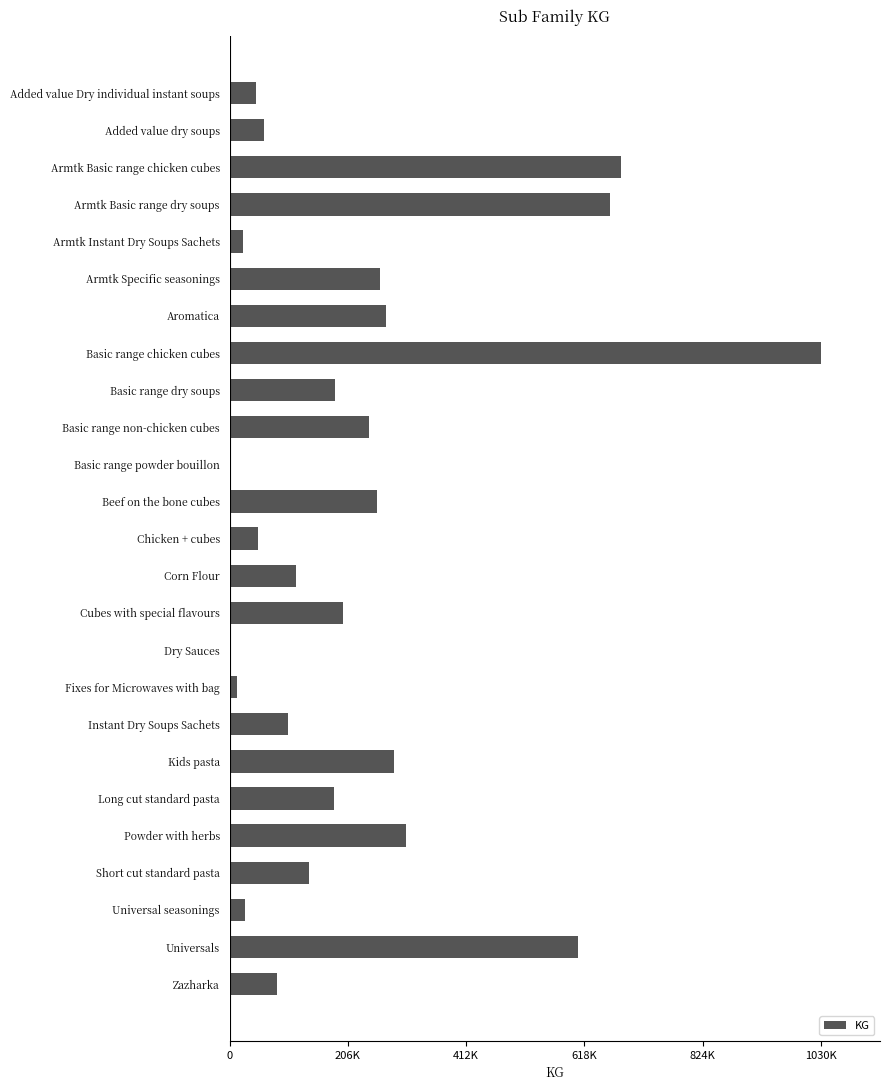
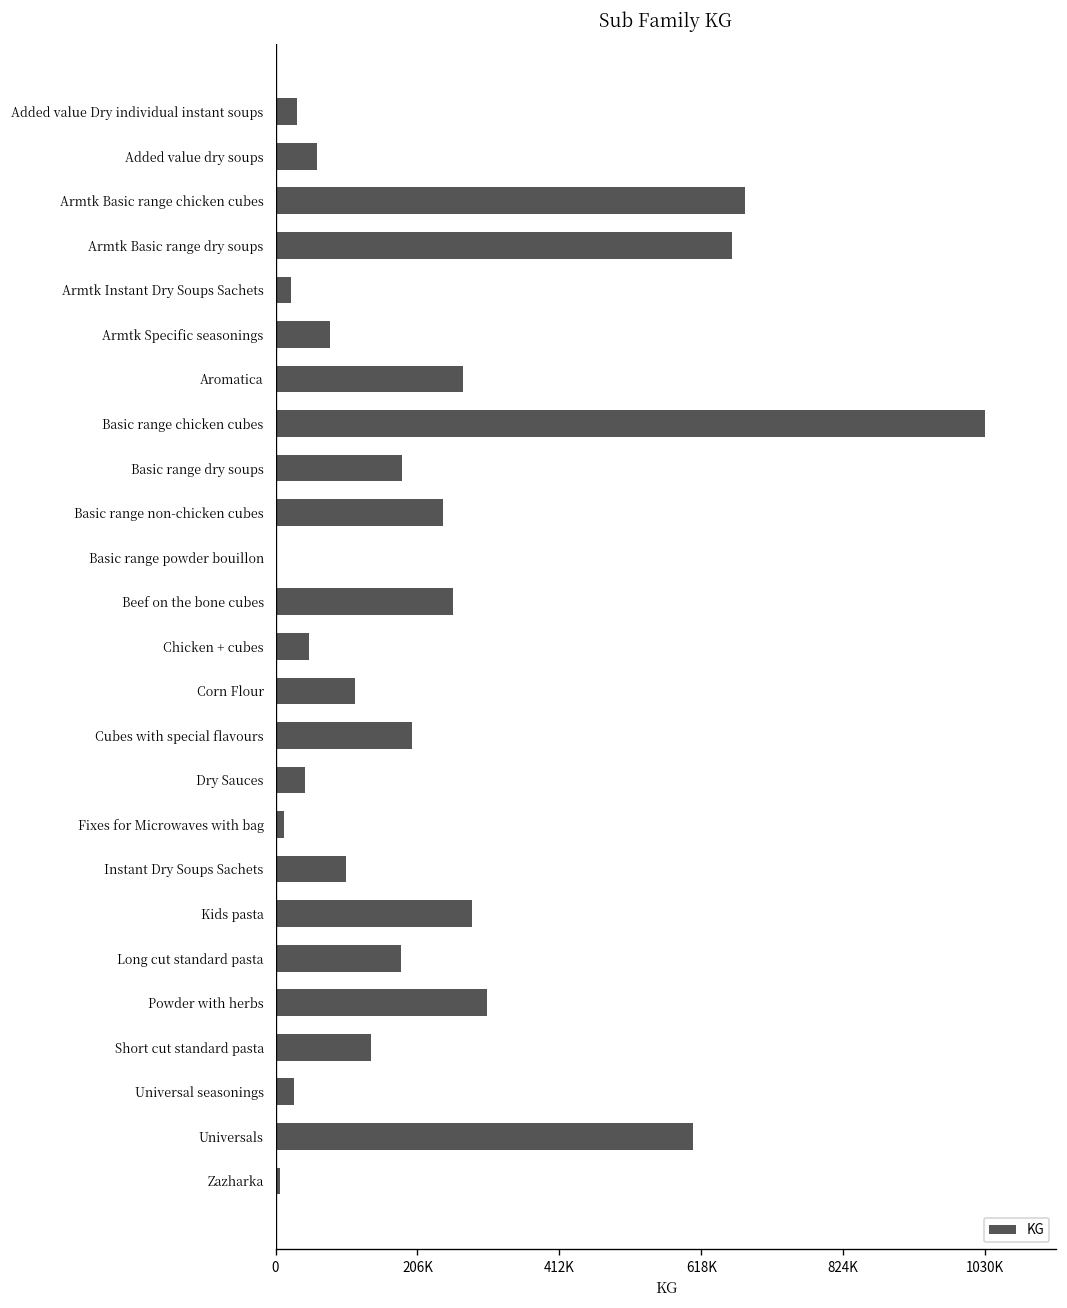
Added value Dry individual instant soups: 50000 -> 30000
Armtk Specific seasonings: 260000 -> 80000
Dry Sauces: 0 -> 40000
Zazharka: 80000 -> 10000
